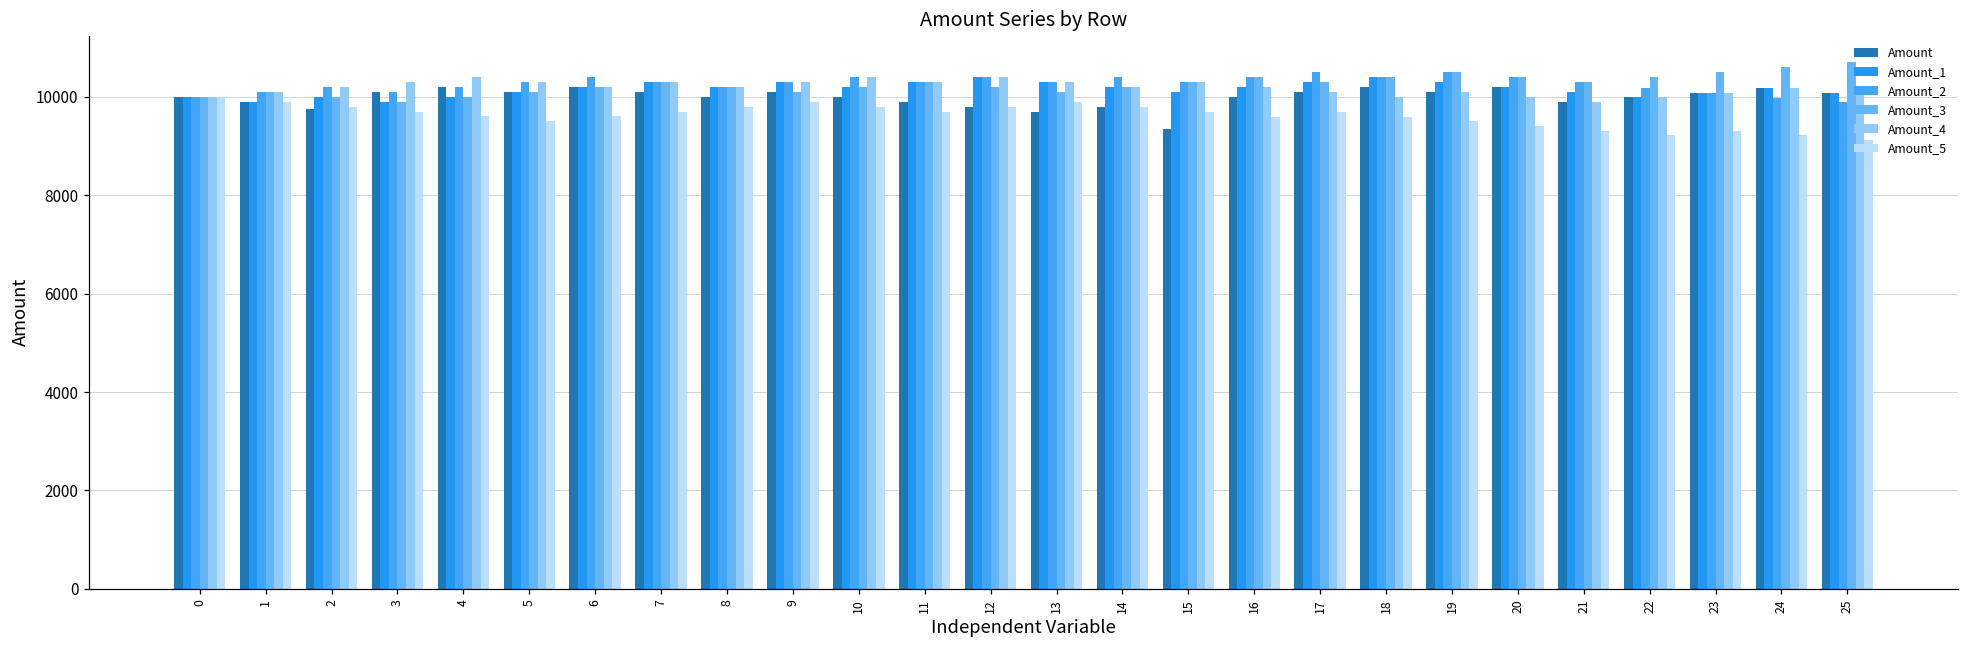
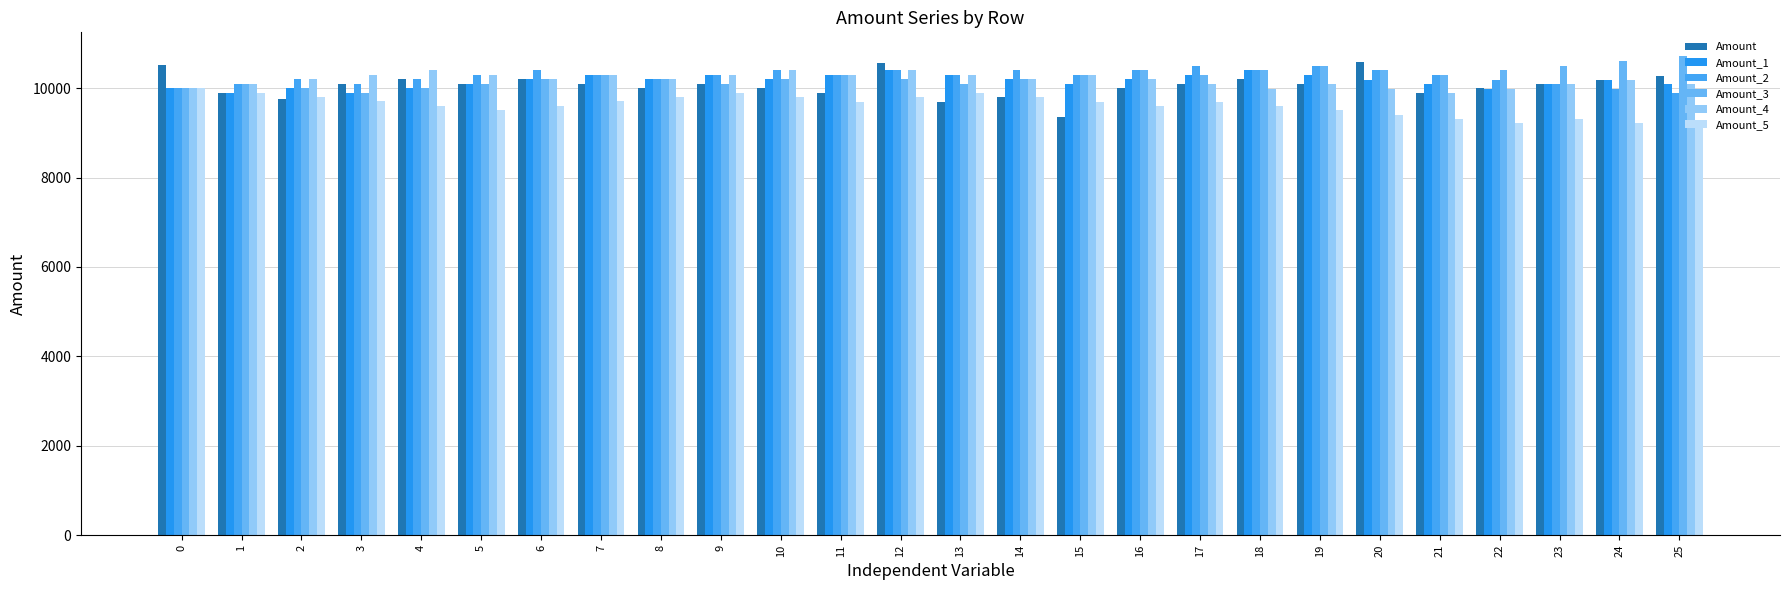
Amount, 0: 10000 -> 10500
Amount, 12: 9800 -> 10600
Amount, 20: 10200 -> 10600
Amount, 25: 10100 -> 10300
